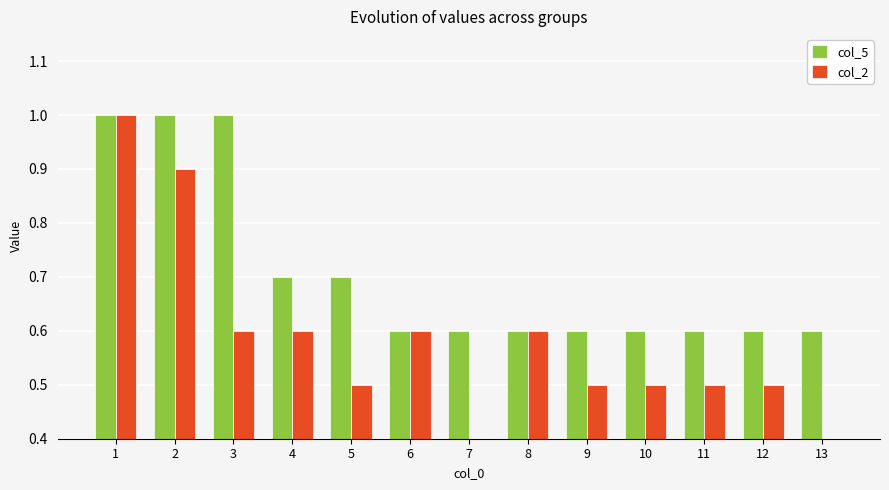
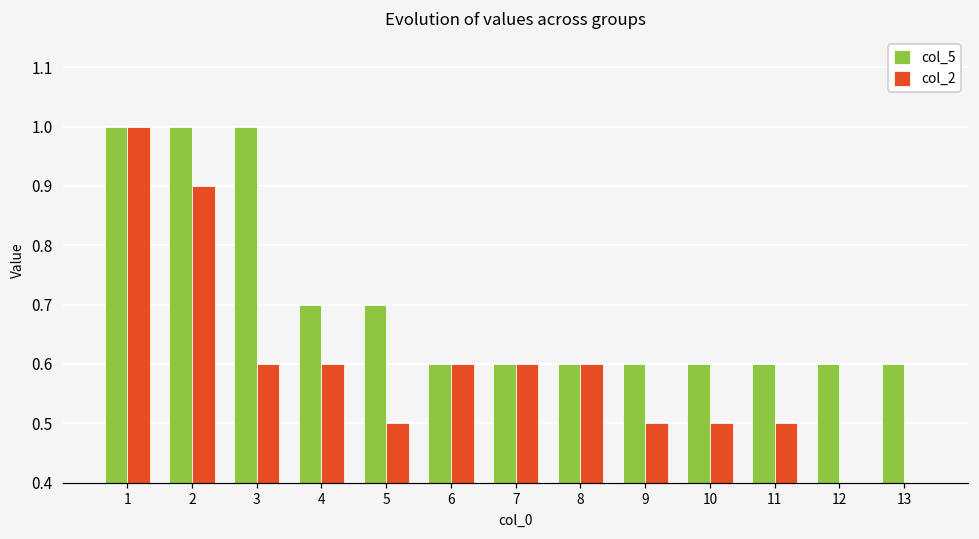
col_2, 7: 0.4 -> 0.6
col_2, 12: 0.5 -> 0.4
